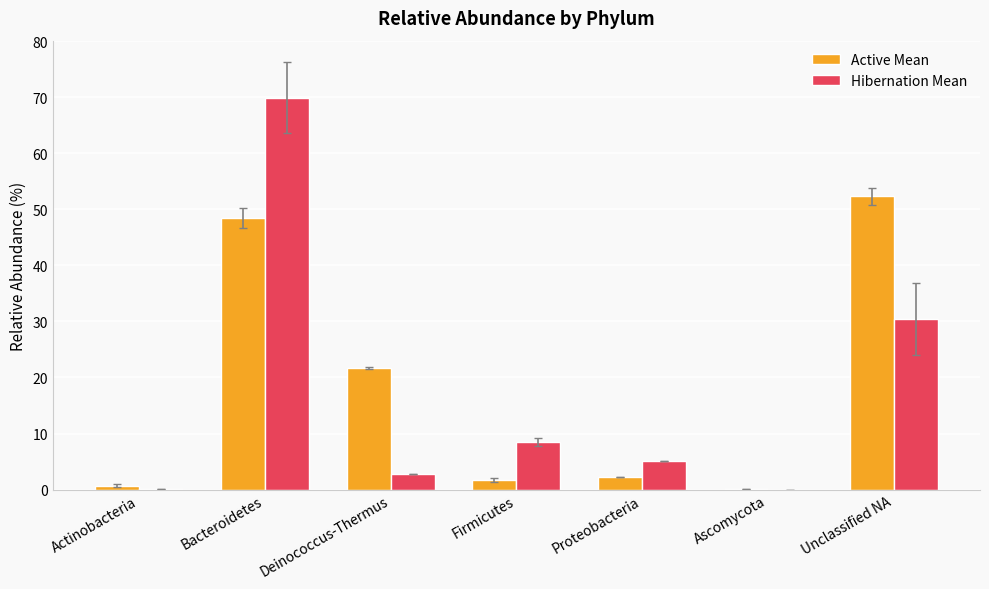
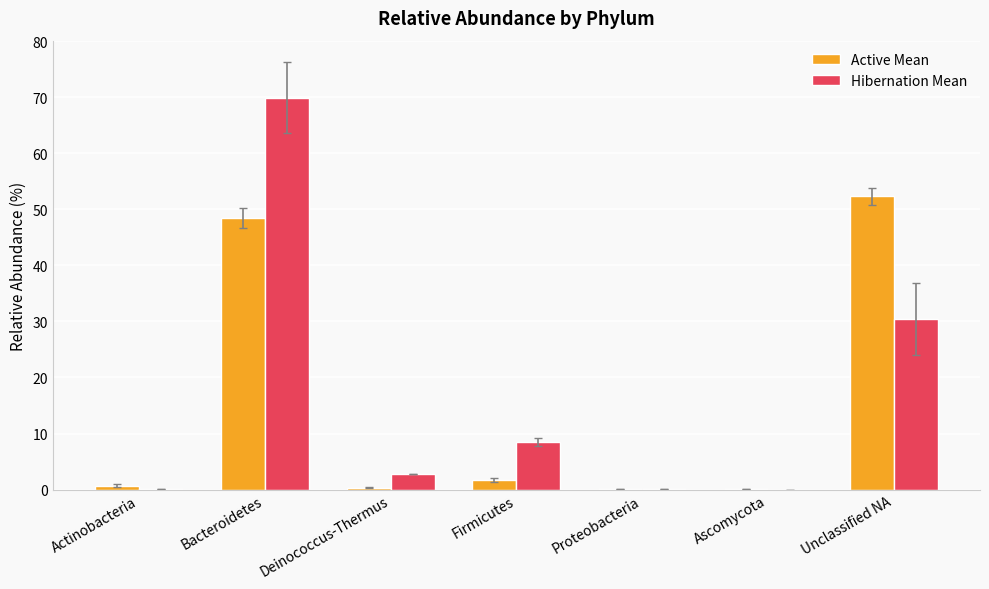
Active Mean, Deinococcus-Thermus: 22 -> 0
Active Mean, Proteobacteria: 2 -> 0
Hibernation Mean, Proteobacteria: 5 -> 0
